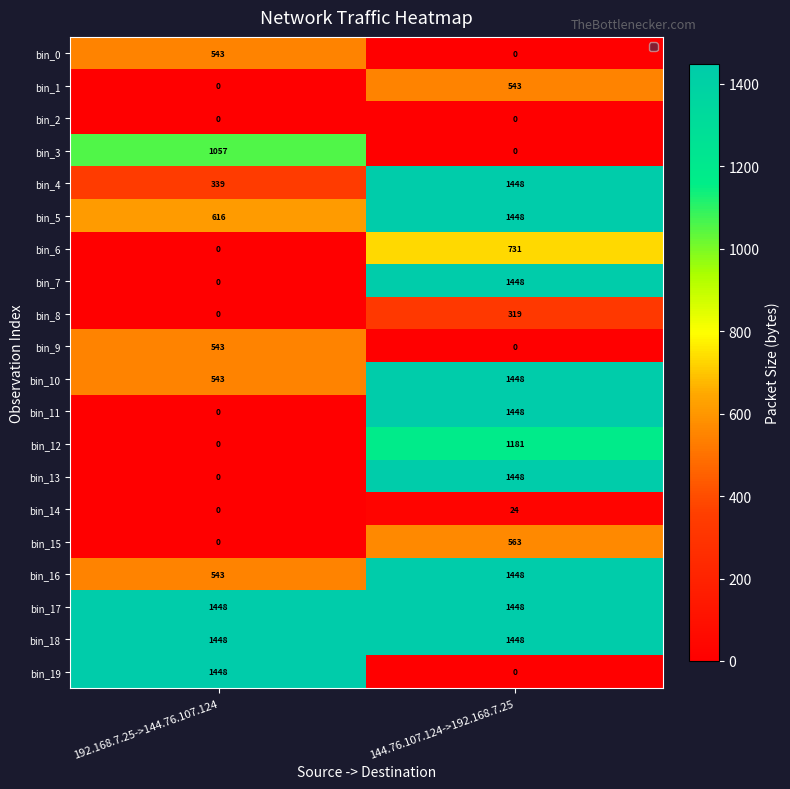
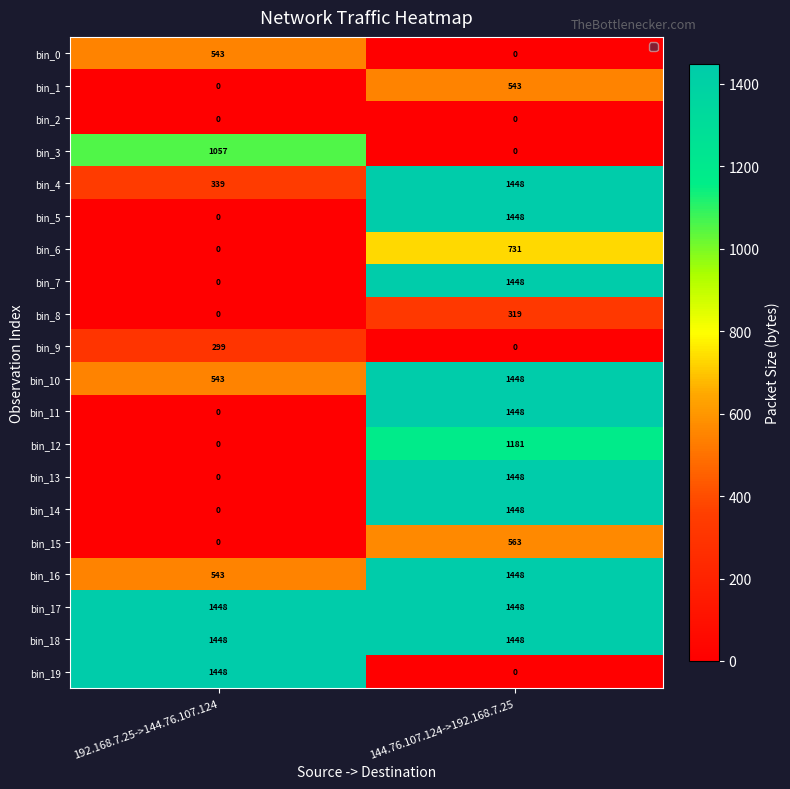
bin_5, 192.168.7.25->144.76.107.124: 616 -> 0
bin_9, 192.168.7.25->144.76.107.124: 543 -> 299
bin_14, 144.76.107.124->192.168.7.25: 24 -> 1448
